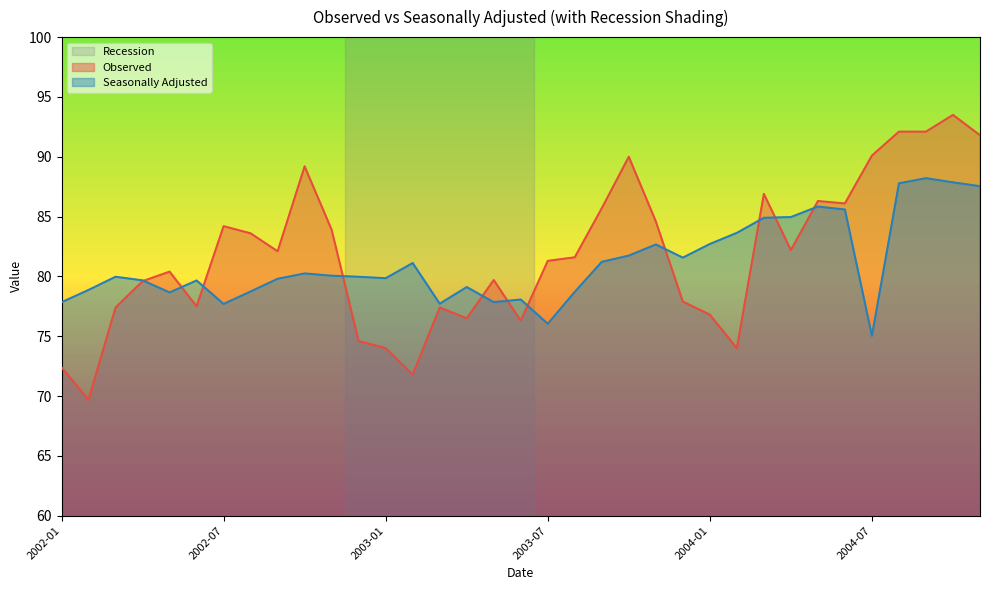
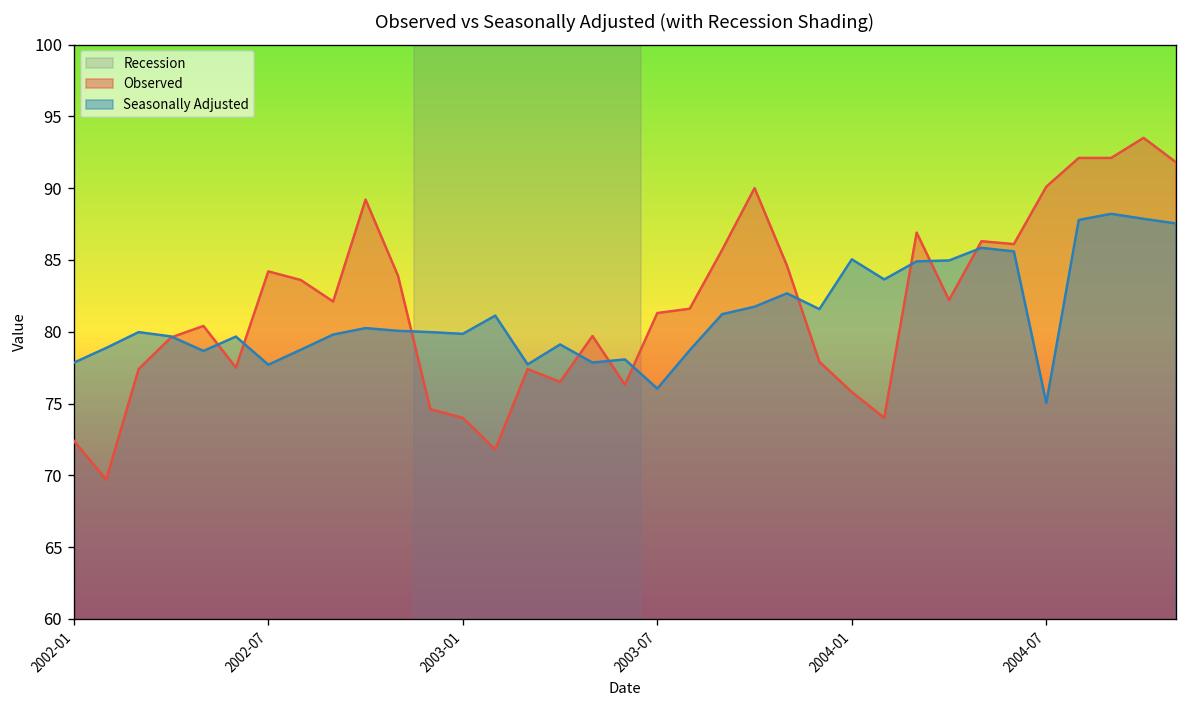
Observed, 2004-01: 76.8 -> 75.8
Seasonally Adjusted, 2004-01: 82.7 -> 85.0
